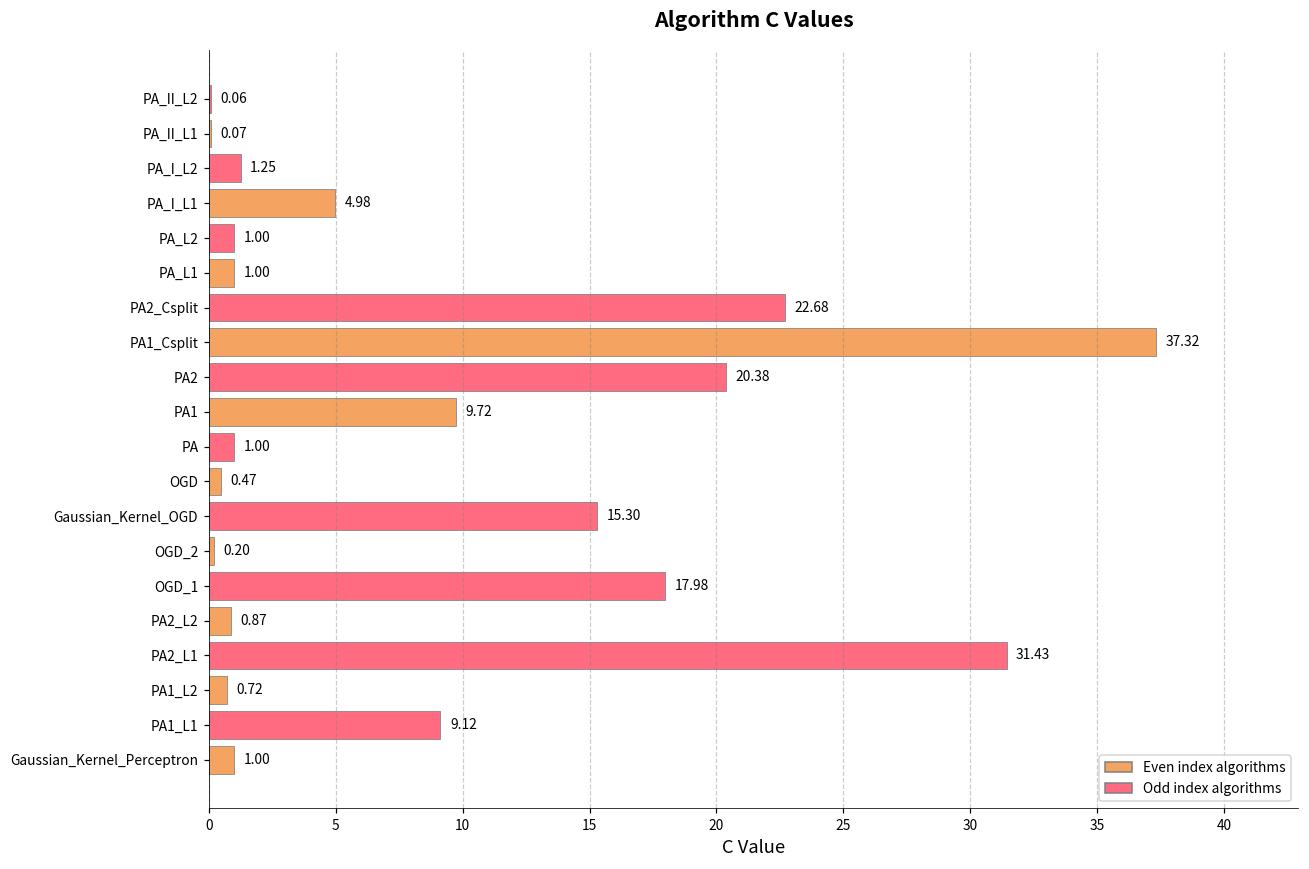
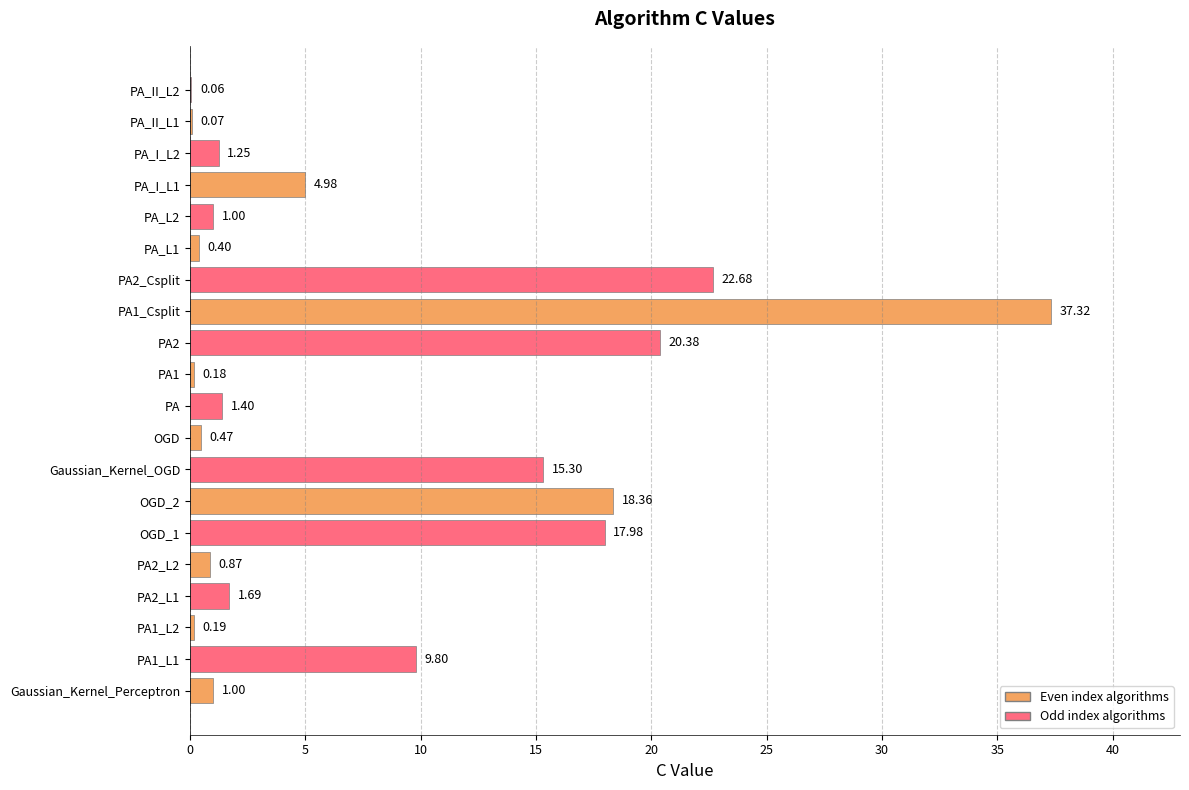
PA_L1: 1.00 -> 0.40
PA1: 9.72 -> 0.18
PA: 1.00 -> 1.40
OGD_2: 0.20 -> 18.36
PA2_L1: 31.43 -> 1.69
PA1_L2: 0.72 -> 0.19
PA1_L1: 9.12 -> 9.80
